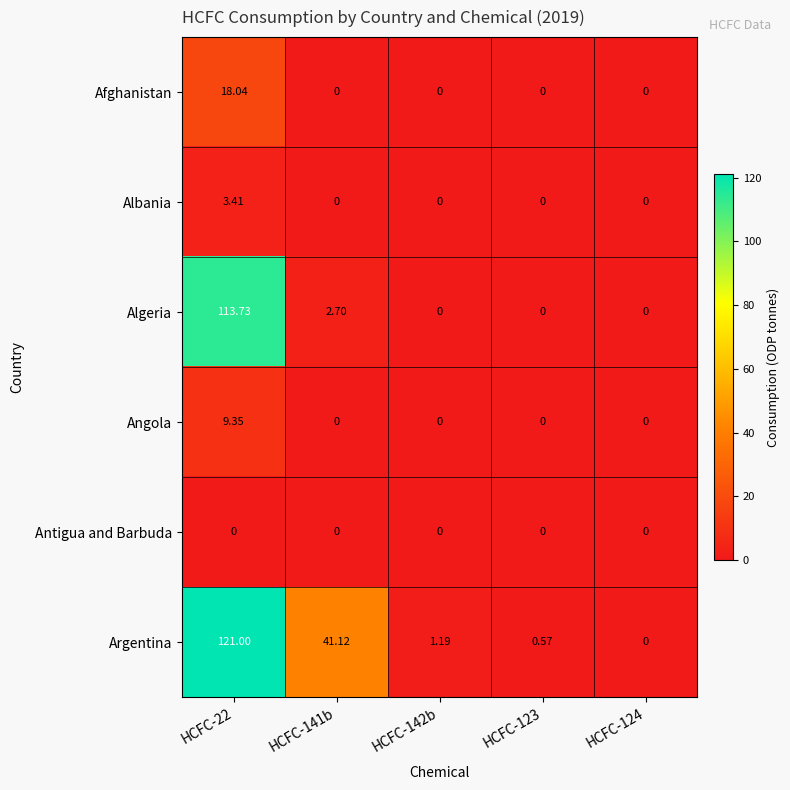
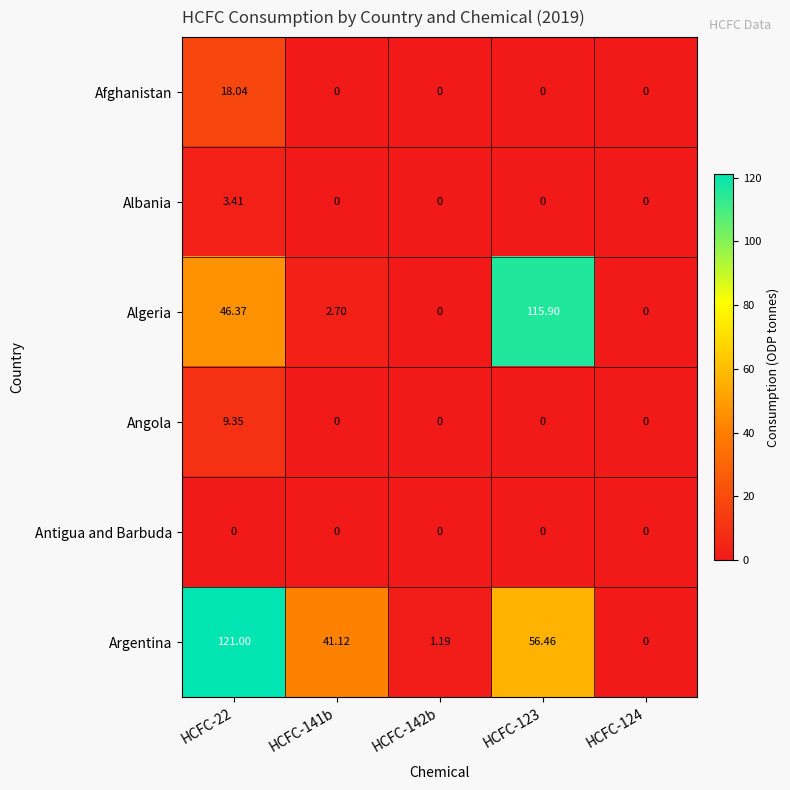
Algeria, HCFC-22: 113.73 -> 46.37
Algeria, HCFC-123: 0 -> 115.90
Argentina, HCFC-123: 0.57 -> 56.46
